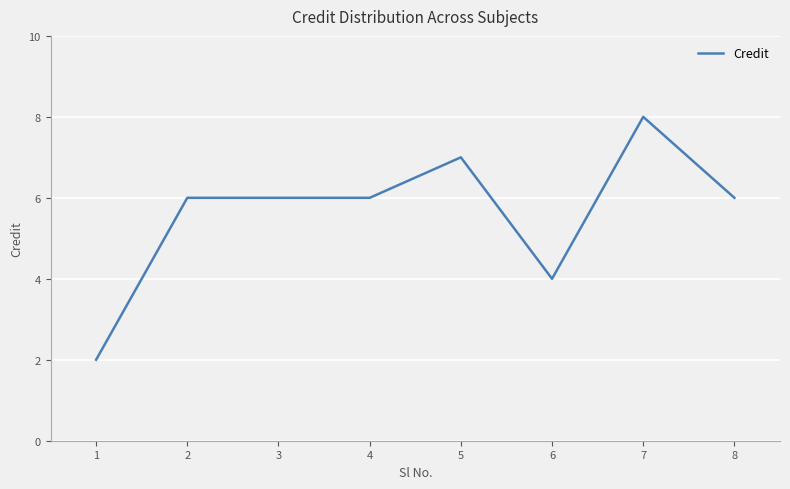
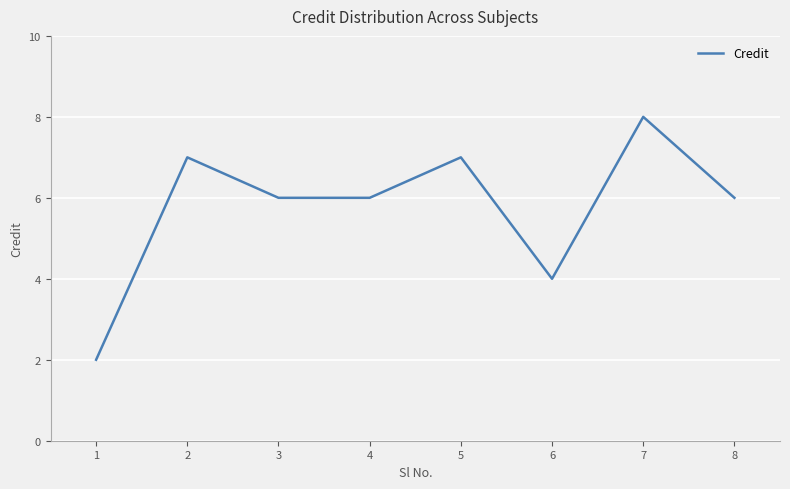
2: 6 -> 7
